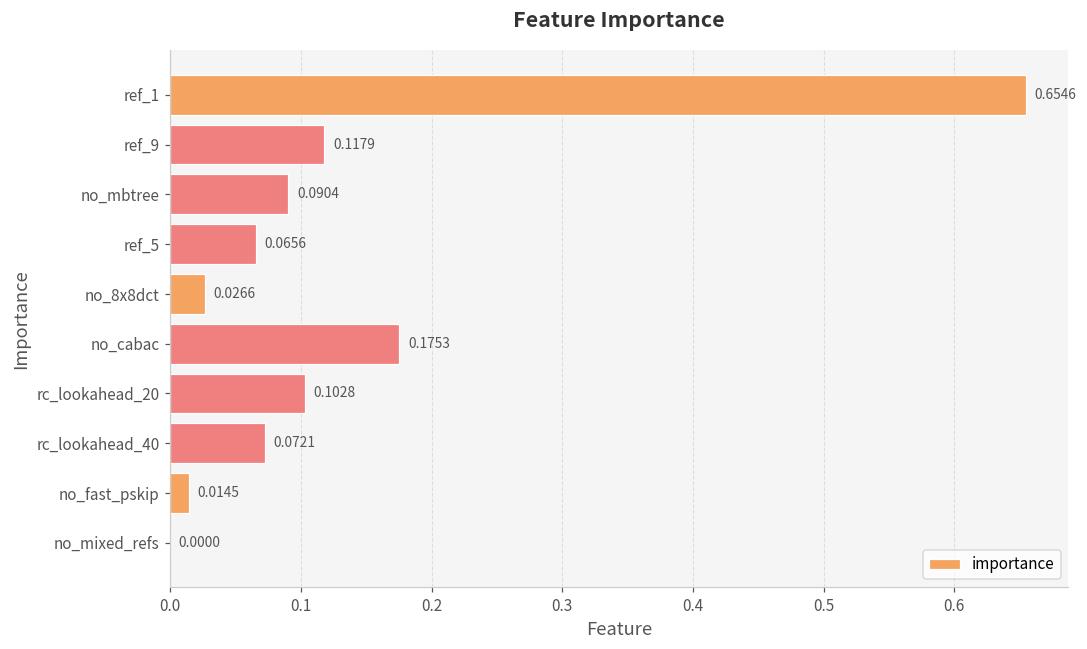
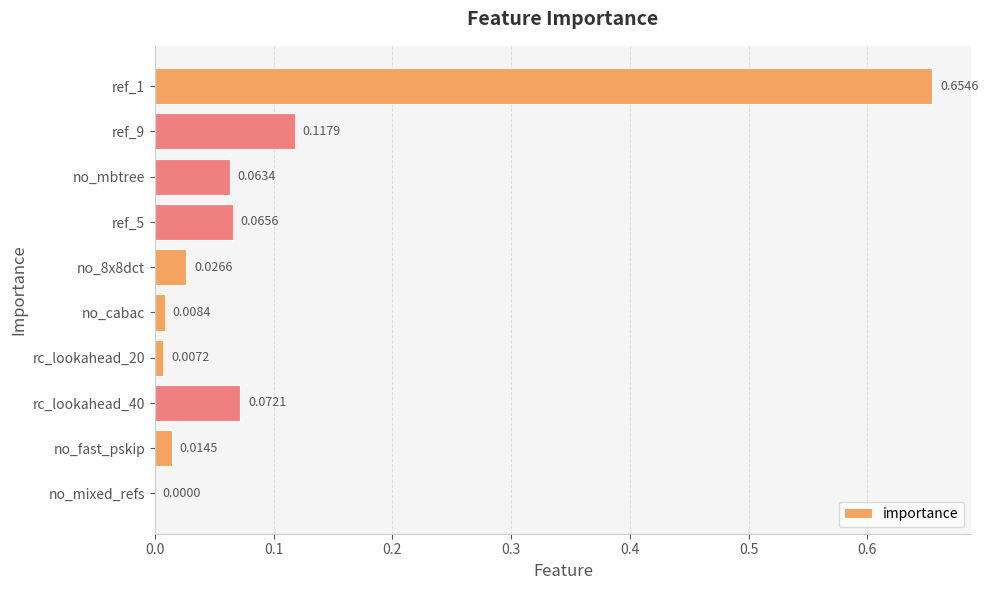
no_mbtree: 0.0904 -> 0.0634
no_cabac: 0.1753 -> 0.0084
rc_lookahead_20: 0.1028 -> 0.0072
